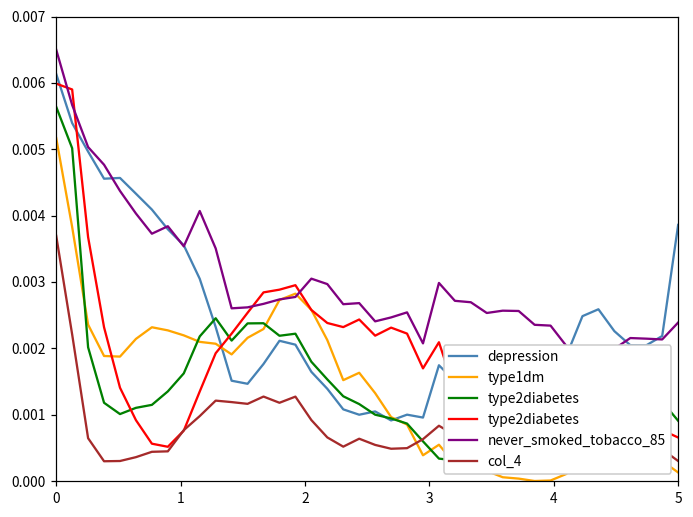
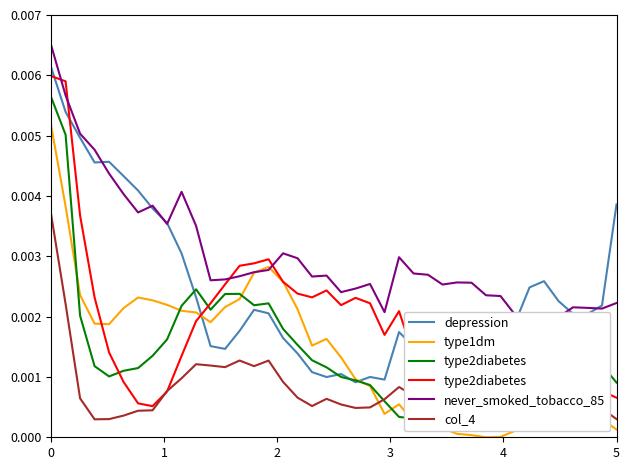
never_smoked_tobacco_85, 5: 0.0024 -> 0.0022
